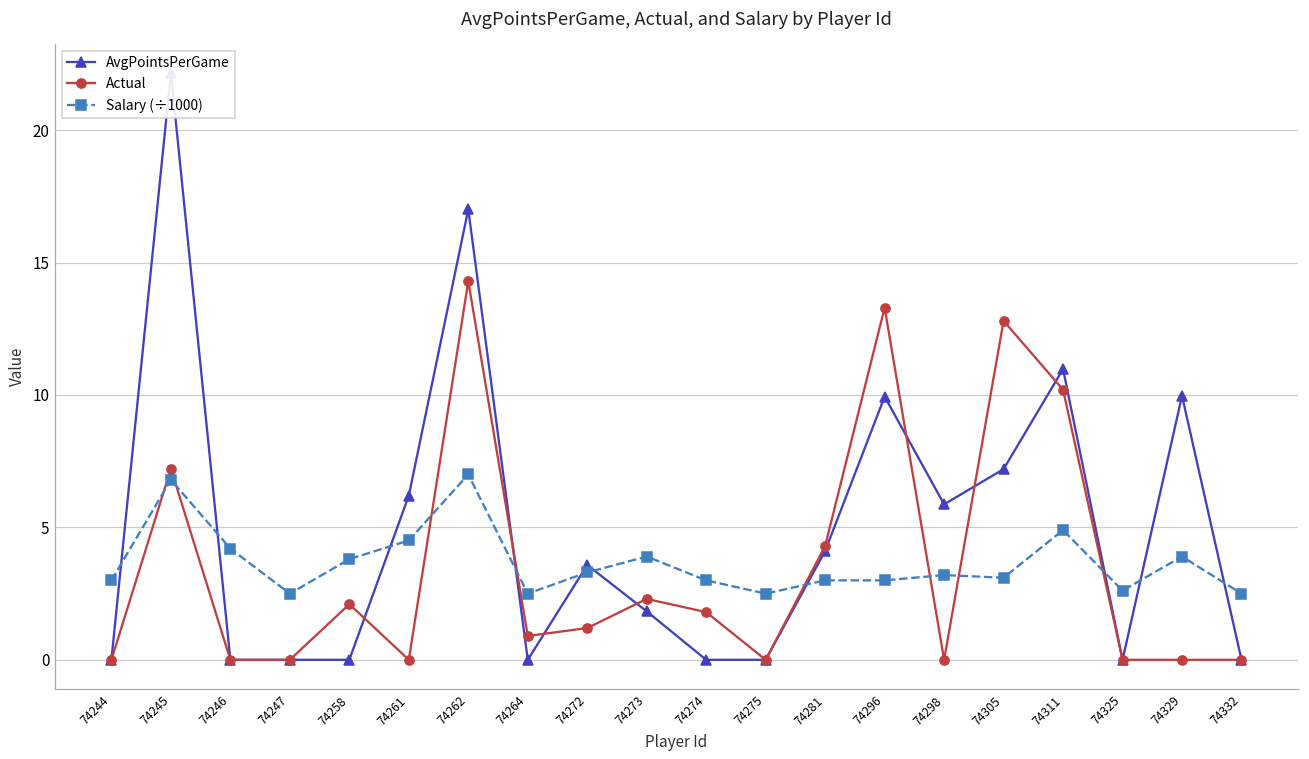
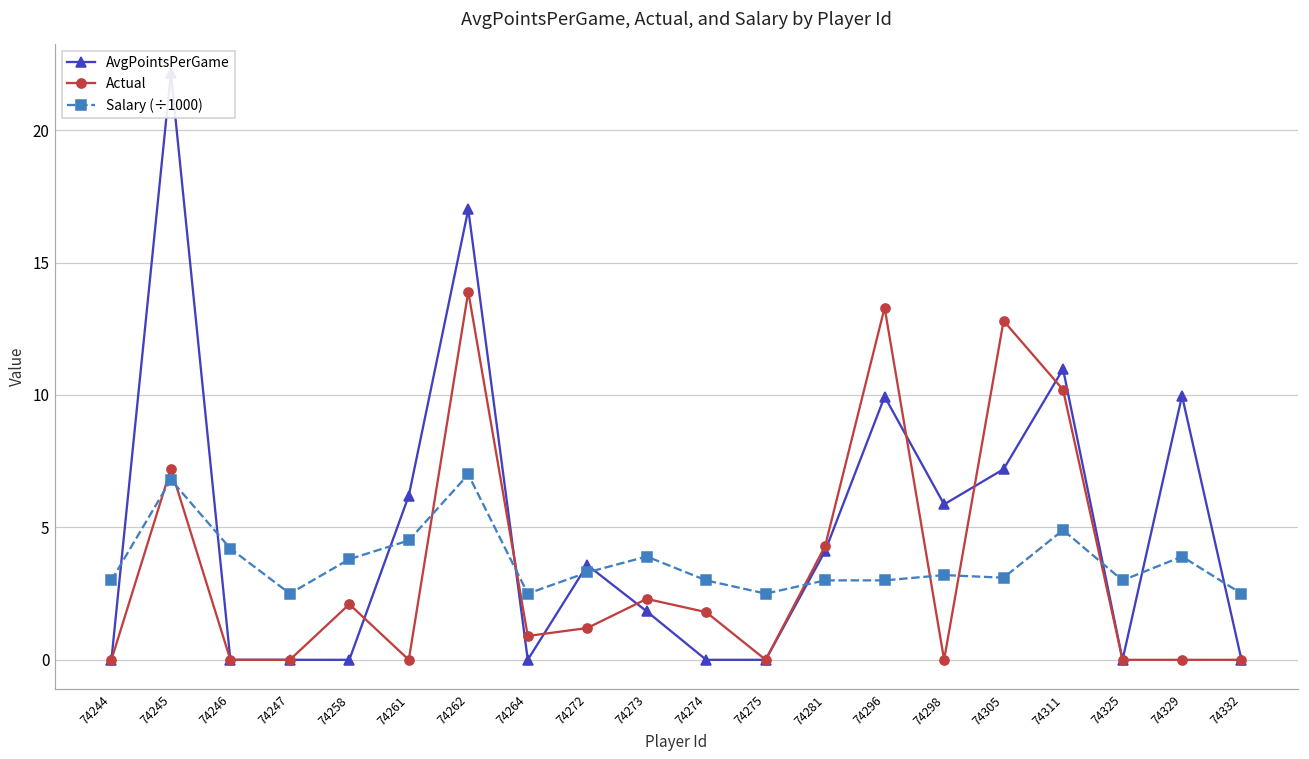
Actual, 74262: 14.3 -> 13.9
Salary (÷1000), 74325: 2.6 -> 3.0
